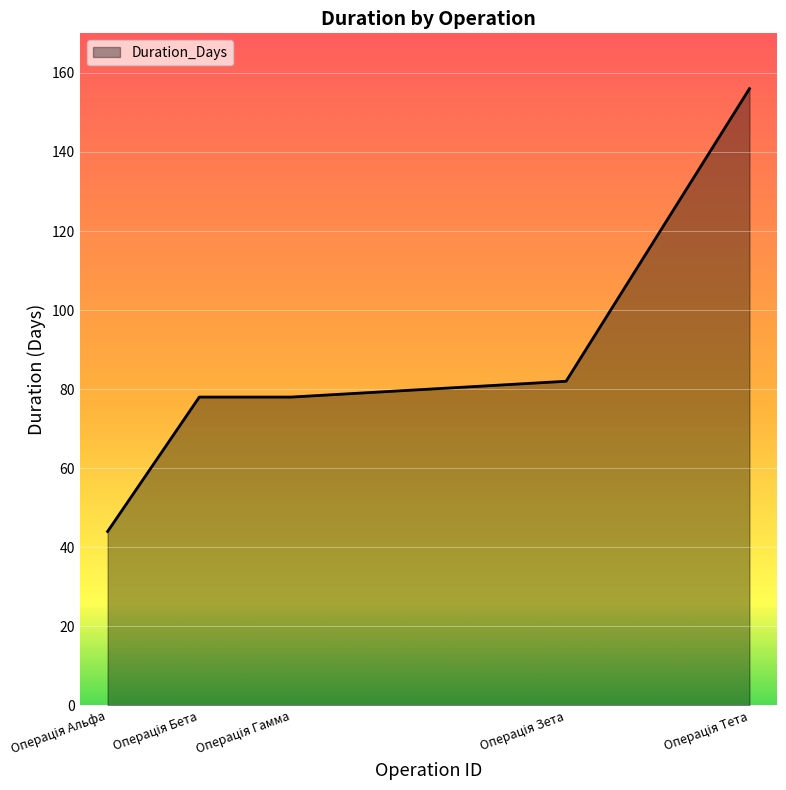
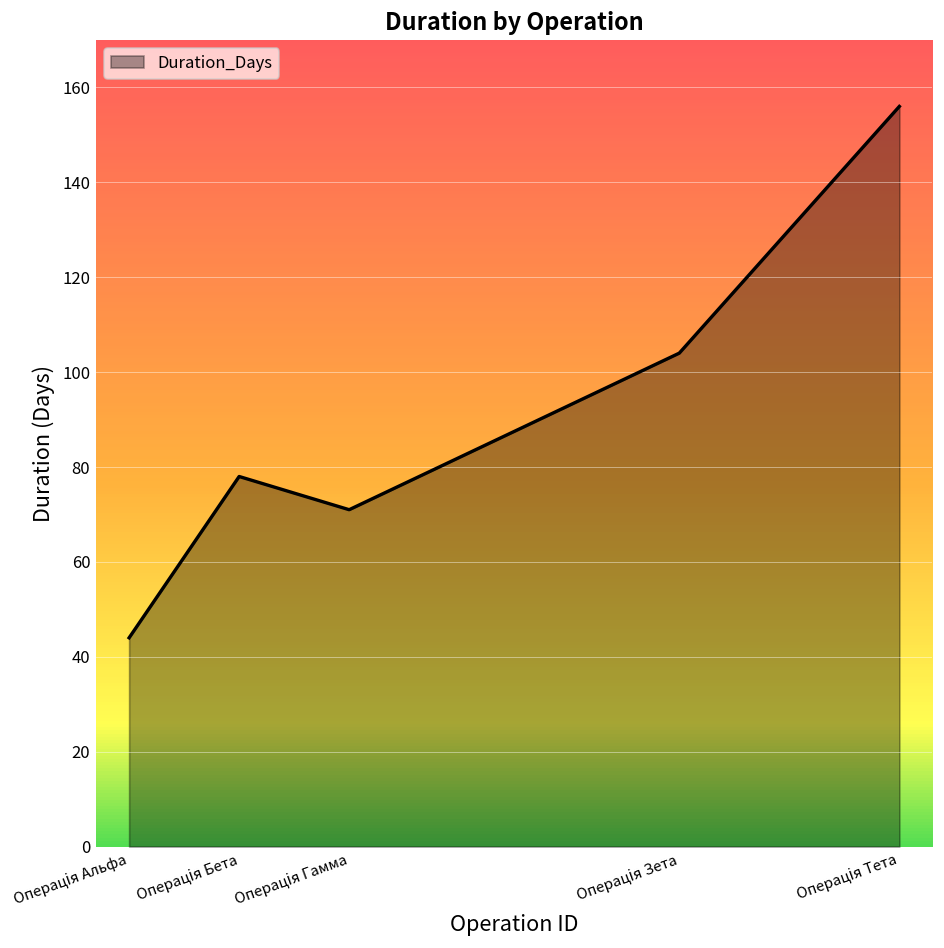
Операція Гамма: 78 -> 71
Операція Зета: 82 -> 104
